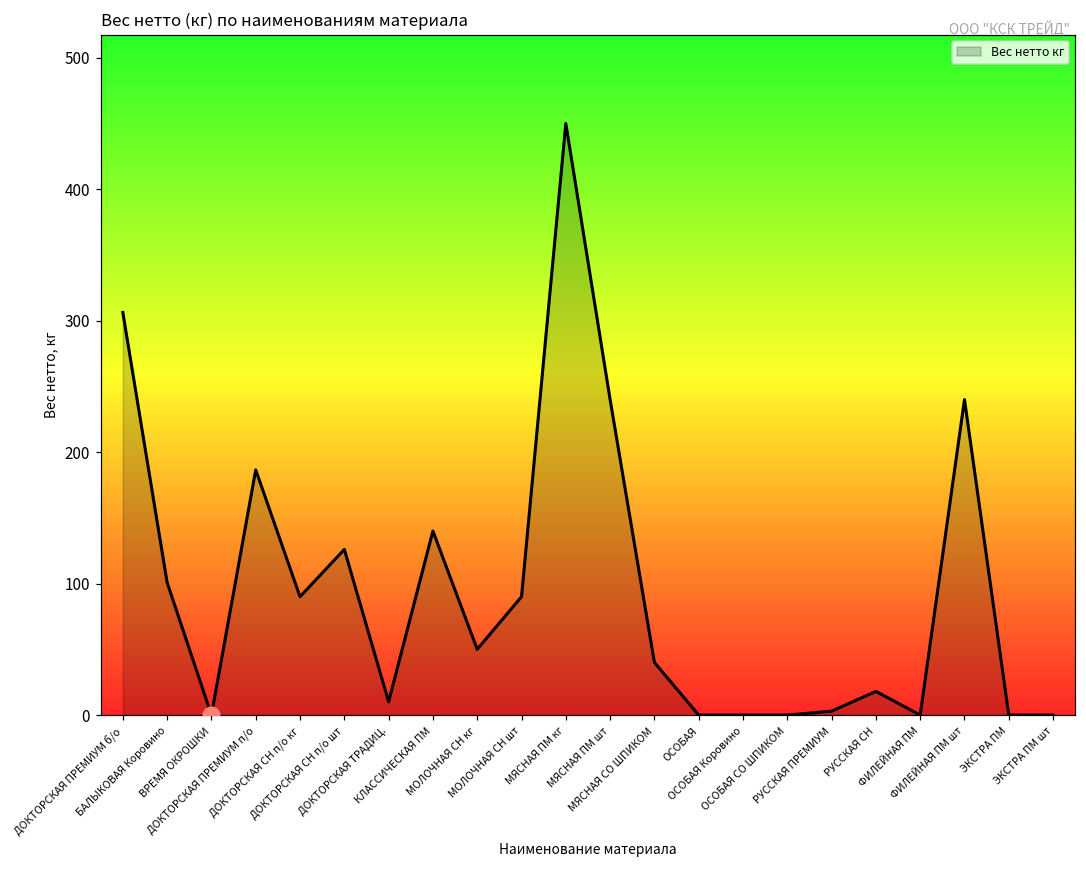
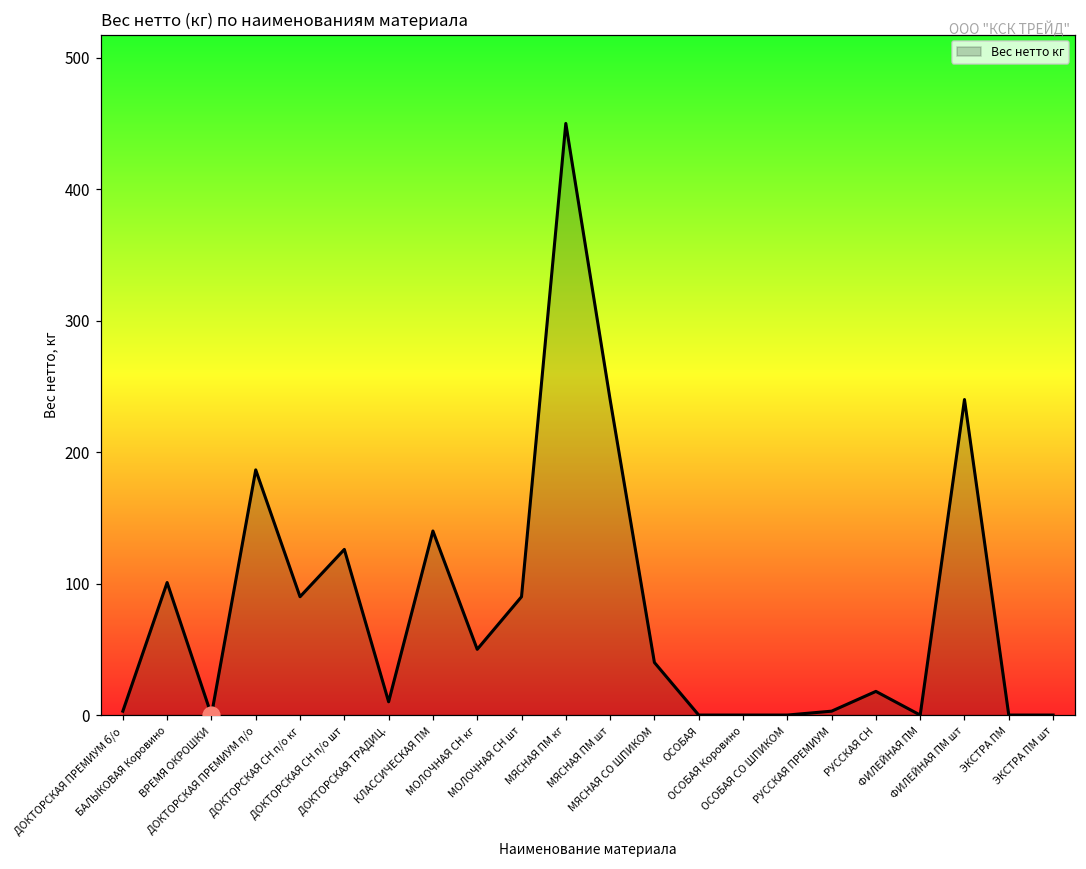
Вес нетто кг, ДОКТОРСКАЯ ПРЕМИУМ б/о: 306 -> 3
